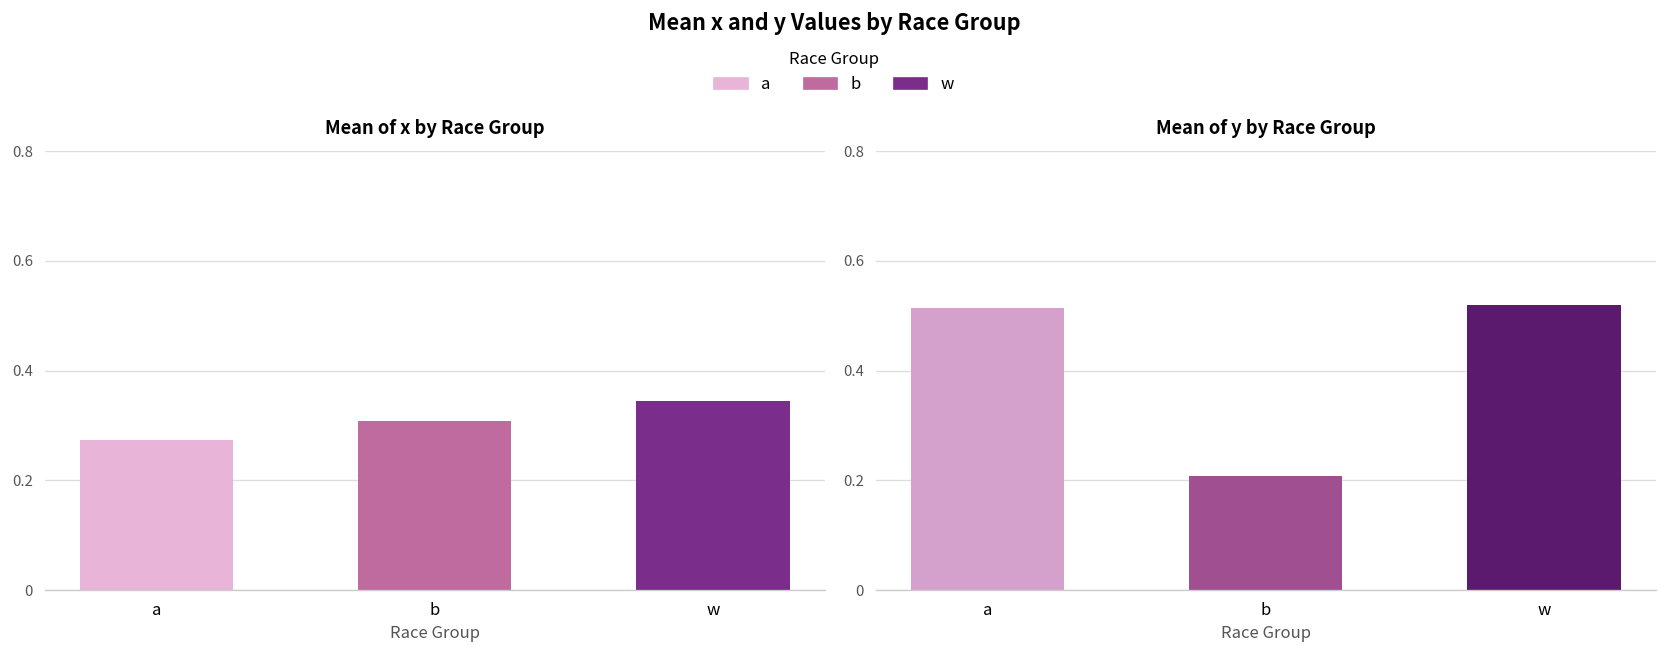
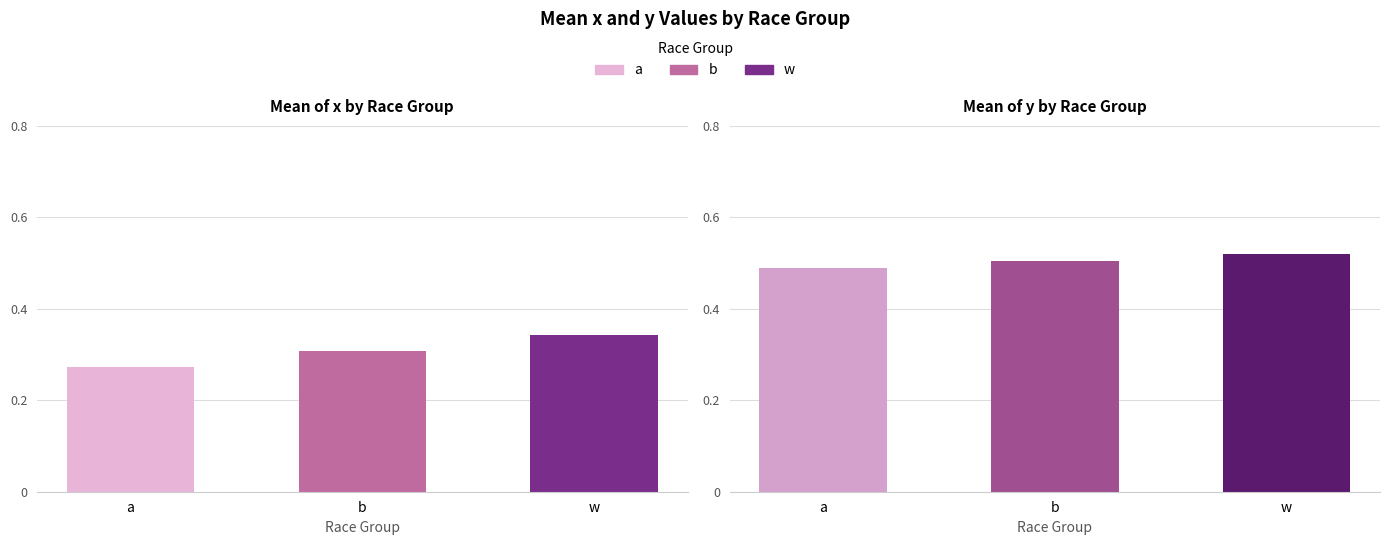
Mean of y by Race Group, a: 0.51 -> 0.49
Mean of y by Race Group, b: 0.21 -> 0.50
